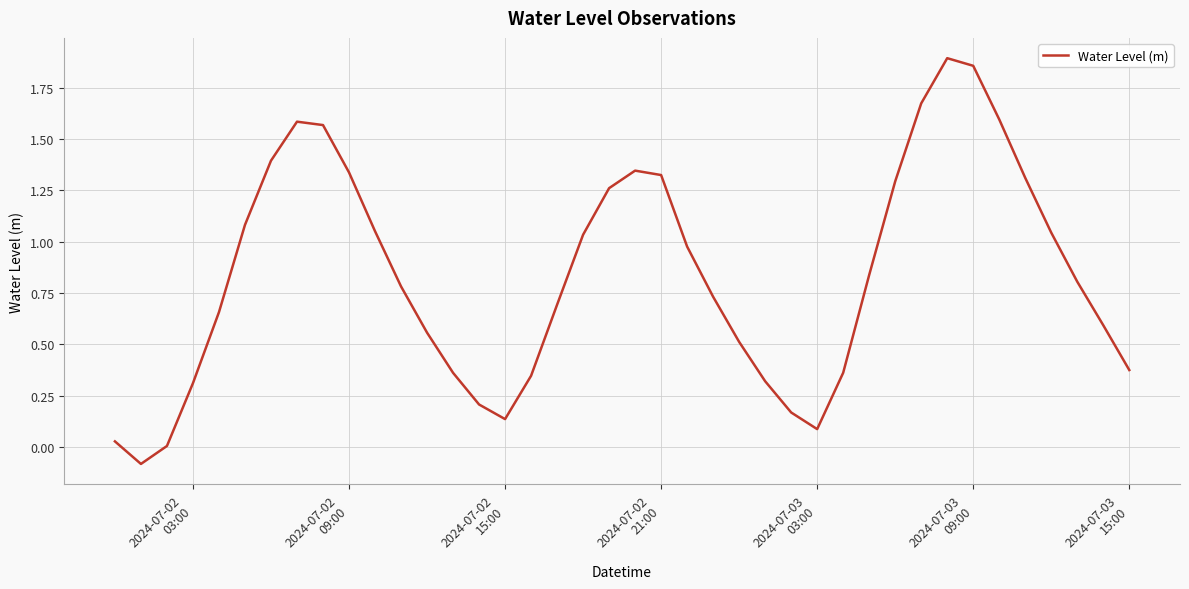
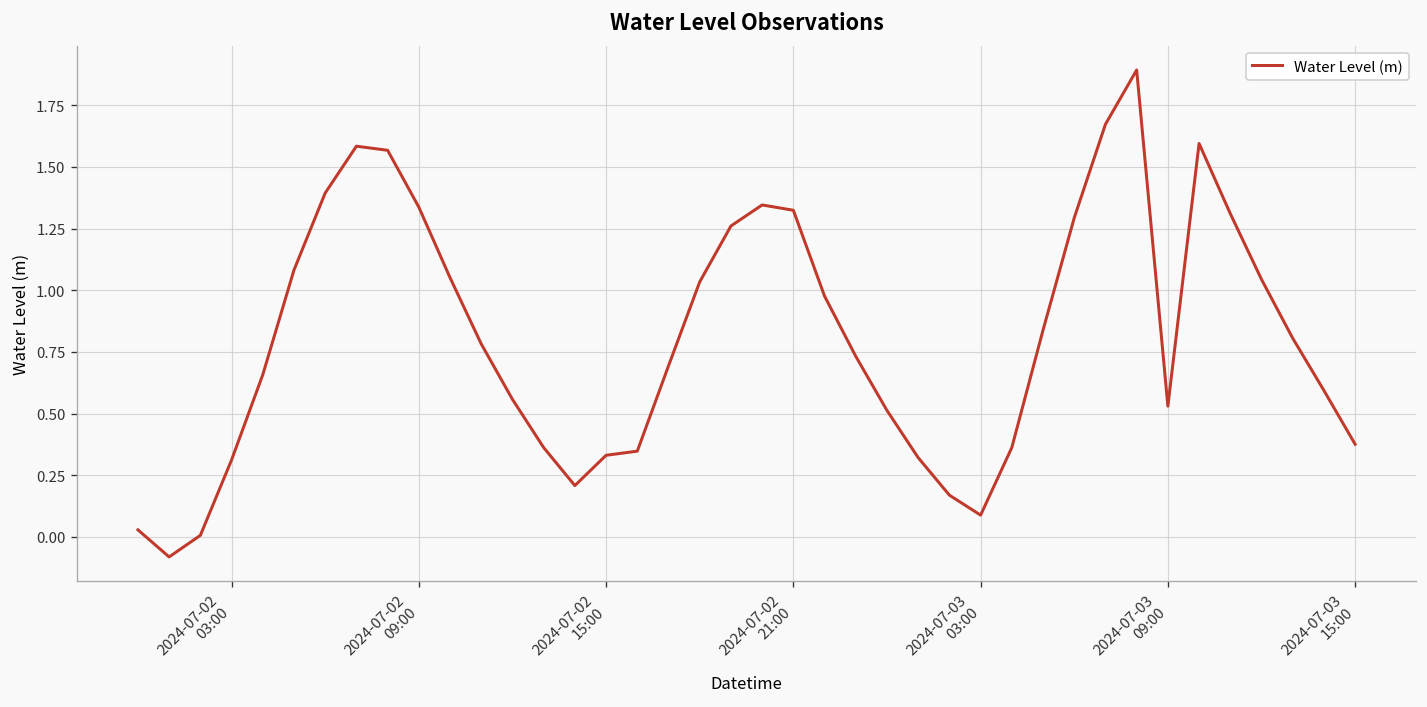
2024-07-02 15:00: 0.14 -> 0.33
2024-07-03 09:00: 1.86 -> 0.53
